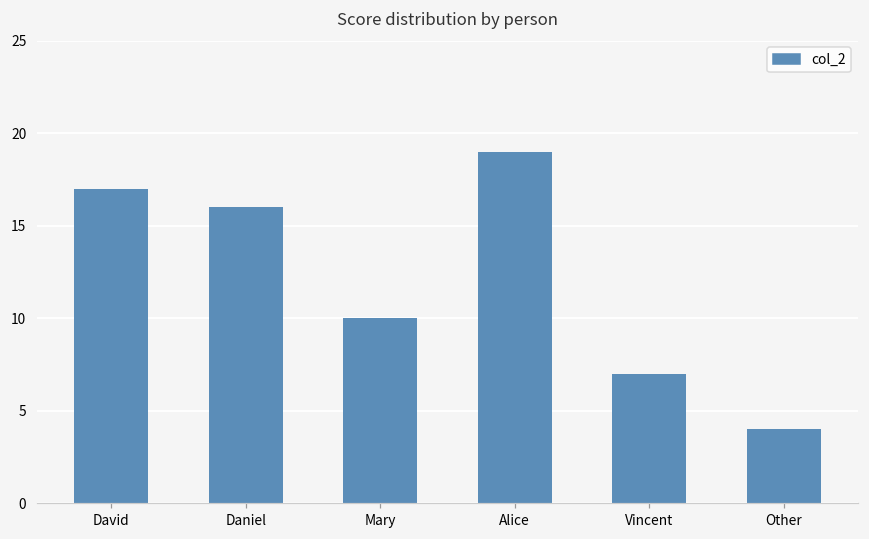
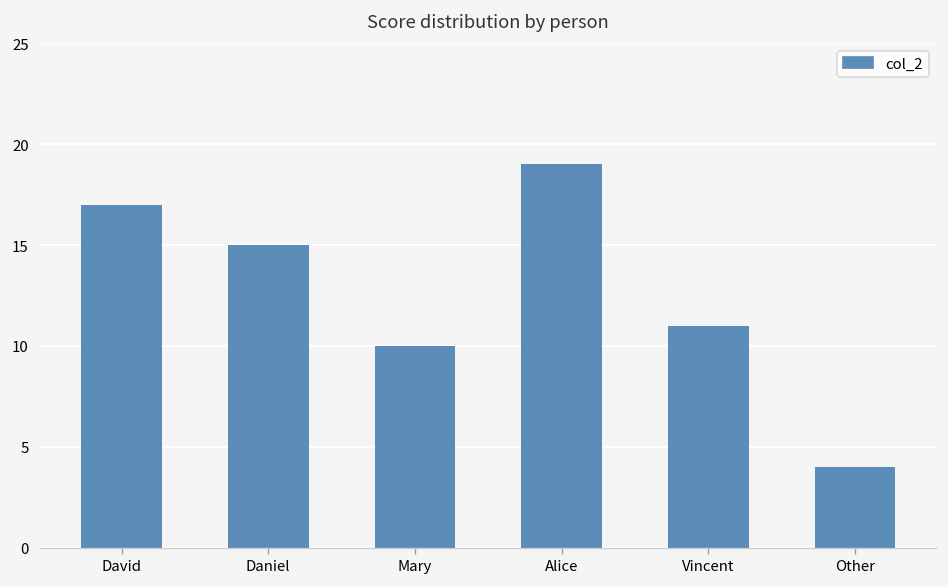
Daniel: 16 -> 15
Vincent: 7 -> 11
